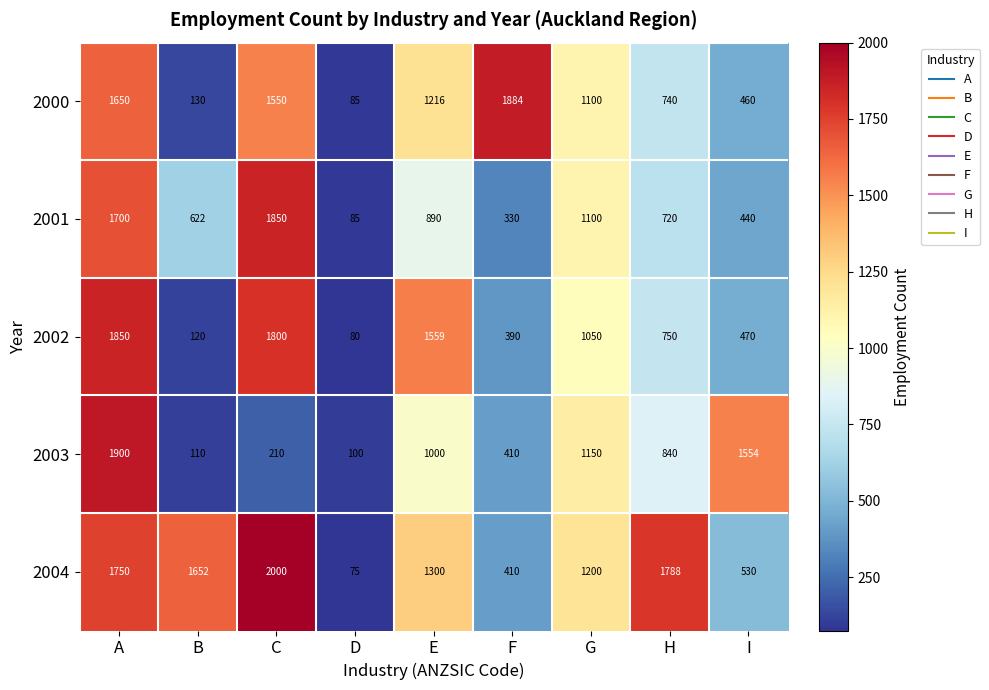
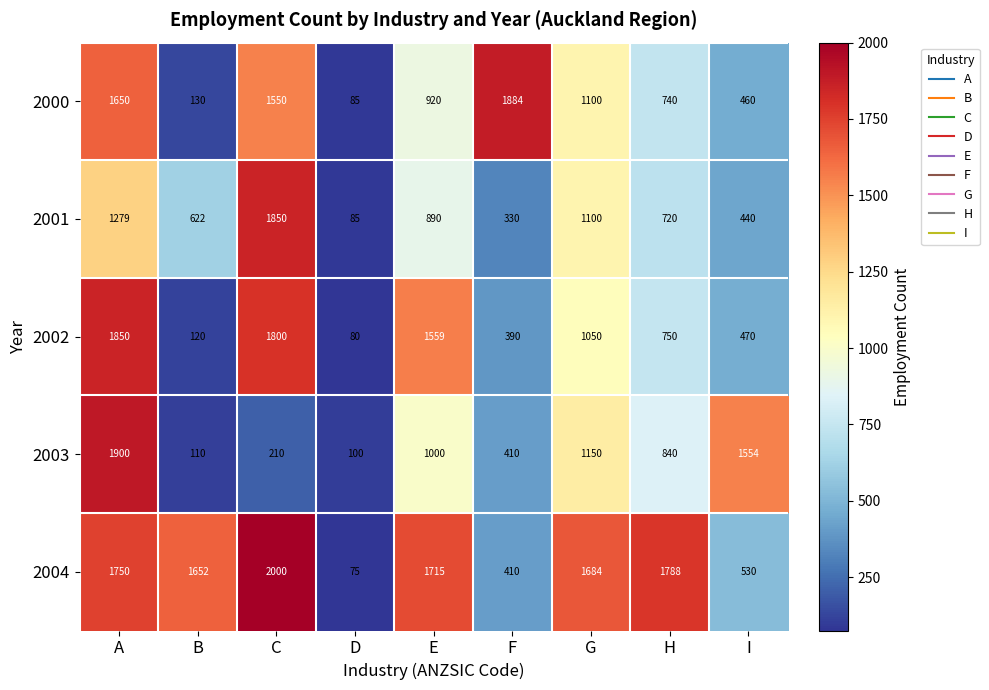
2000, E: 1216 -> 920
2001, A: 1700 -> 1279
2004, E: 1300 -> 1715
2004, G: 1200 -> 1684
